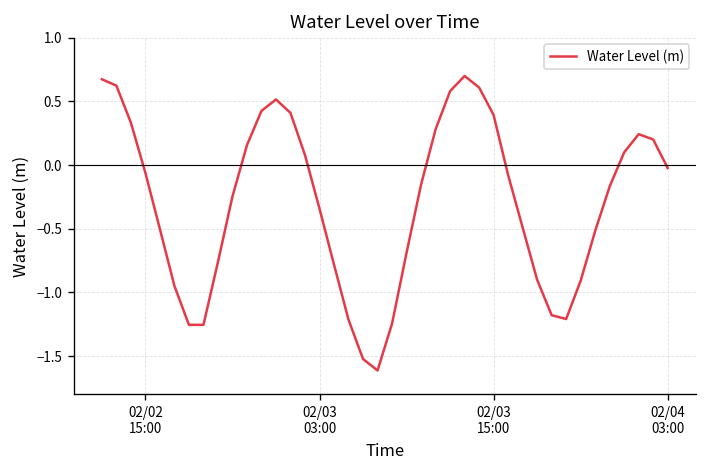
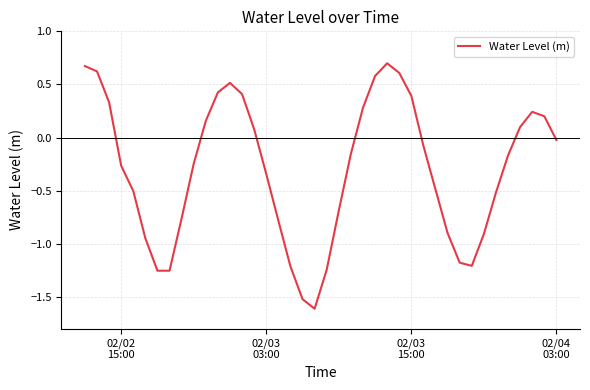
02/02 15:00: -0.06 -> -0.27
